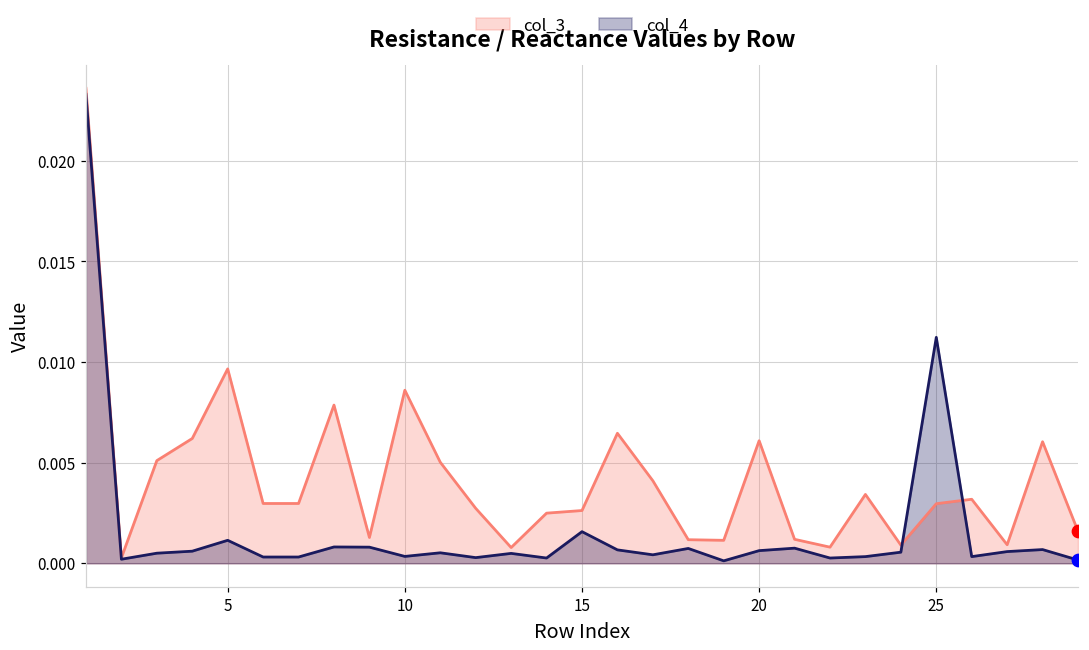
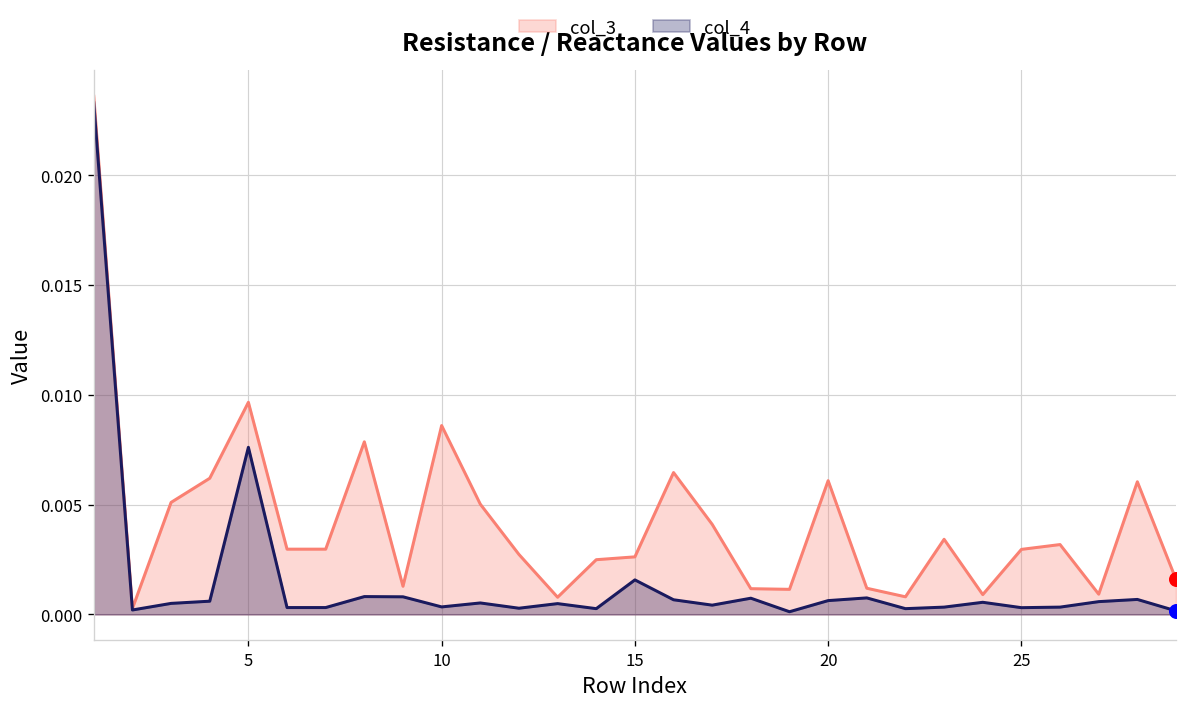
col_4, 5: 0.0011 -> 0.0076
col_4, 25: 0.0112 -> 0.0003
